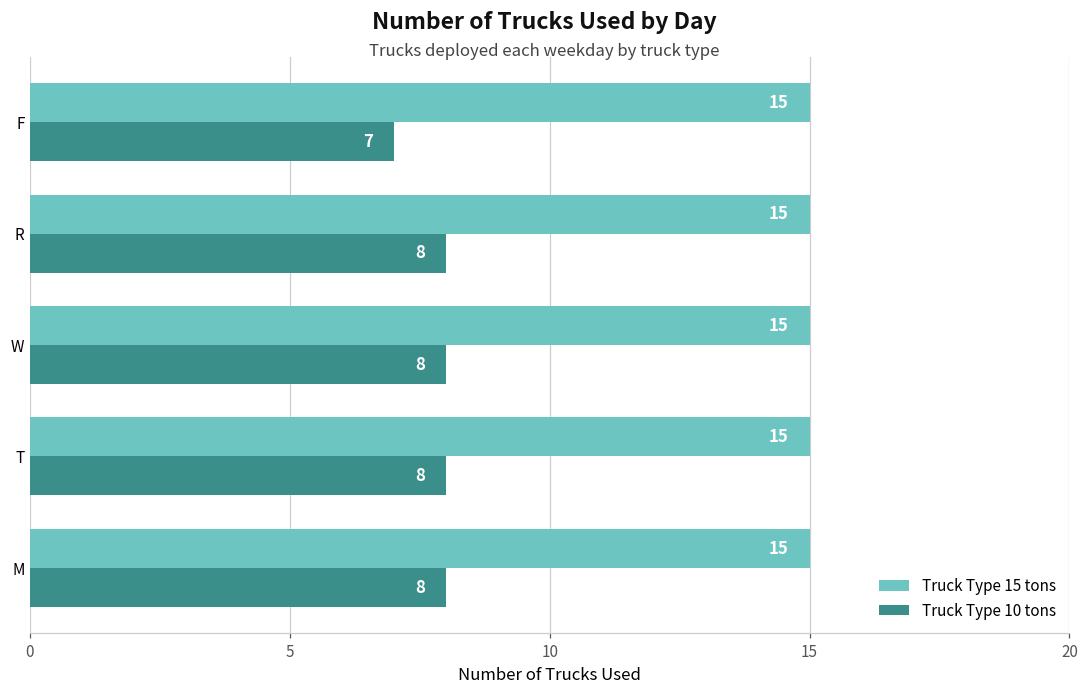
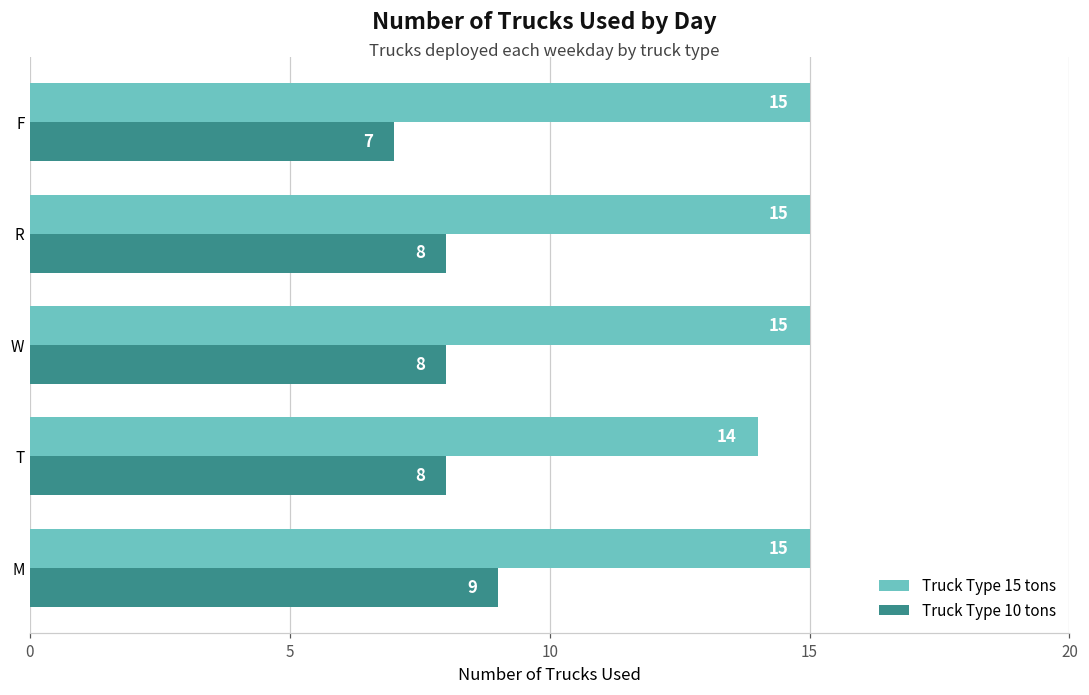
Truck Type 15 tons, T: 15 -> 14
Truck Type 10 tons, M: 8 -> 9
